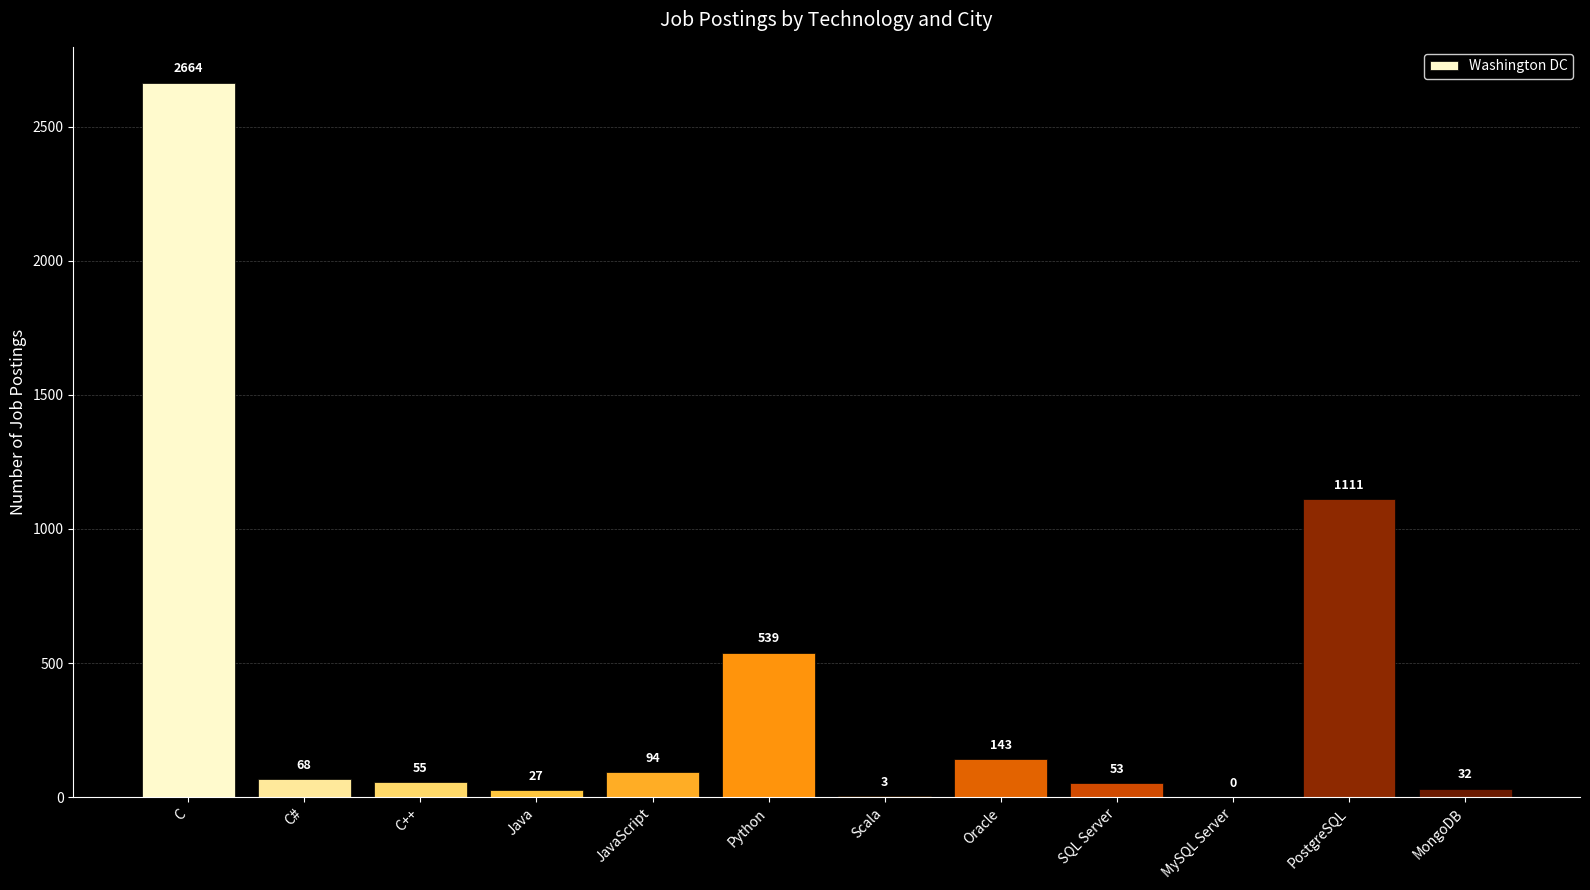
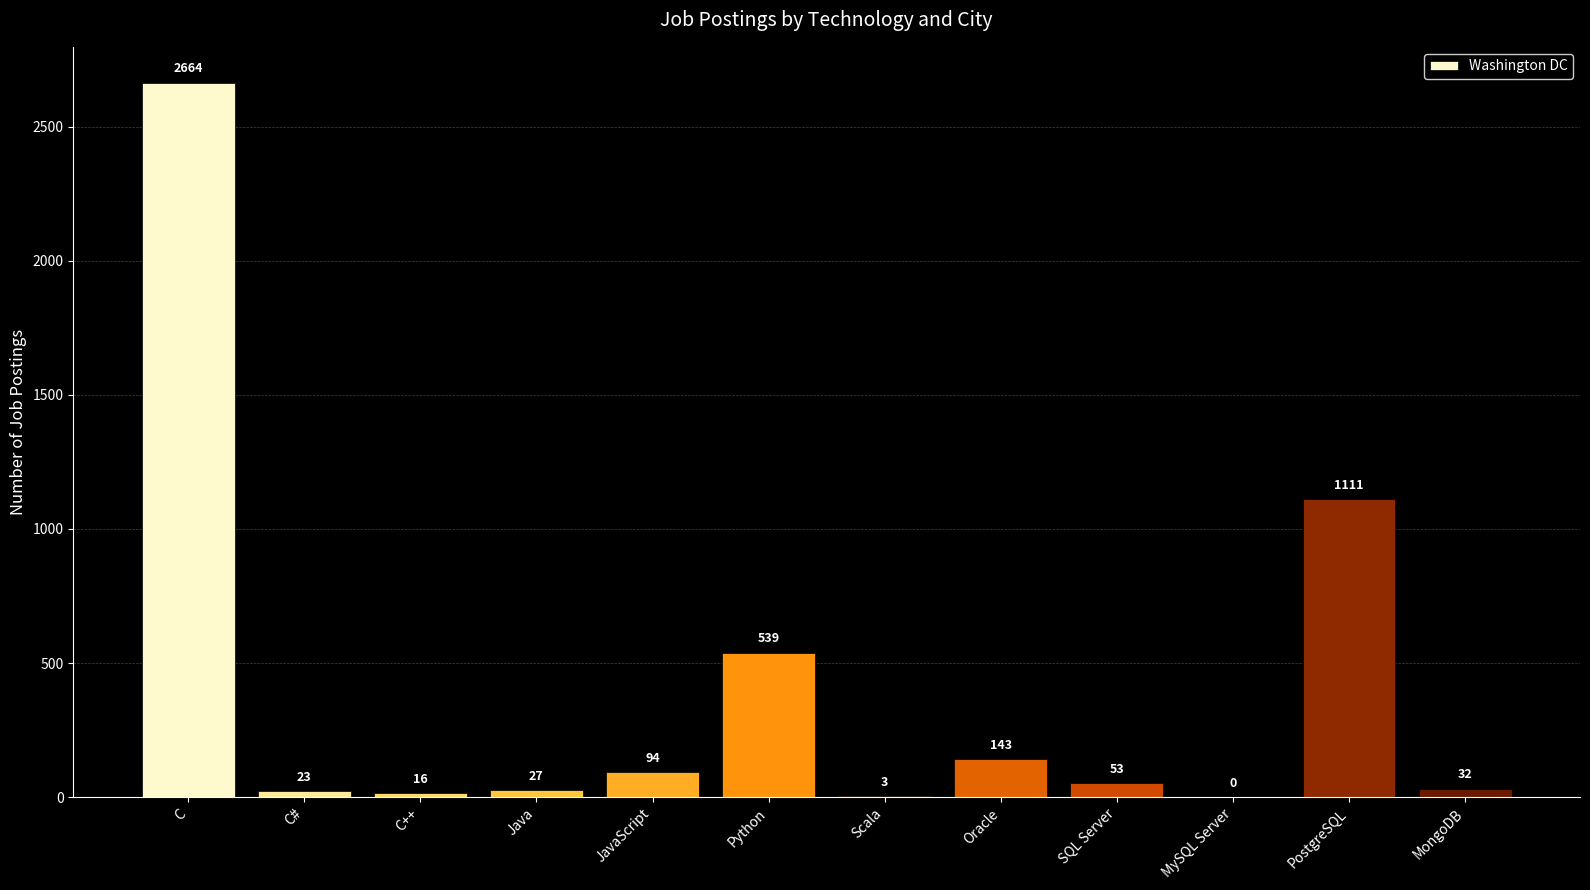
C#: 68 -> 23
C++: 55 -> 16
